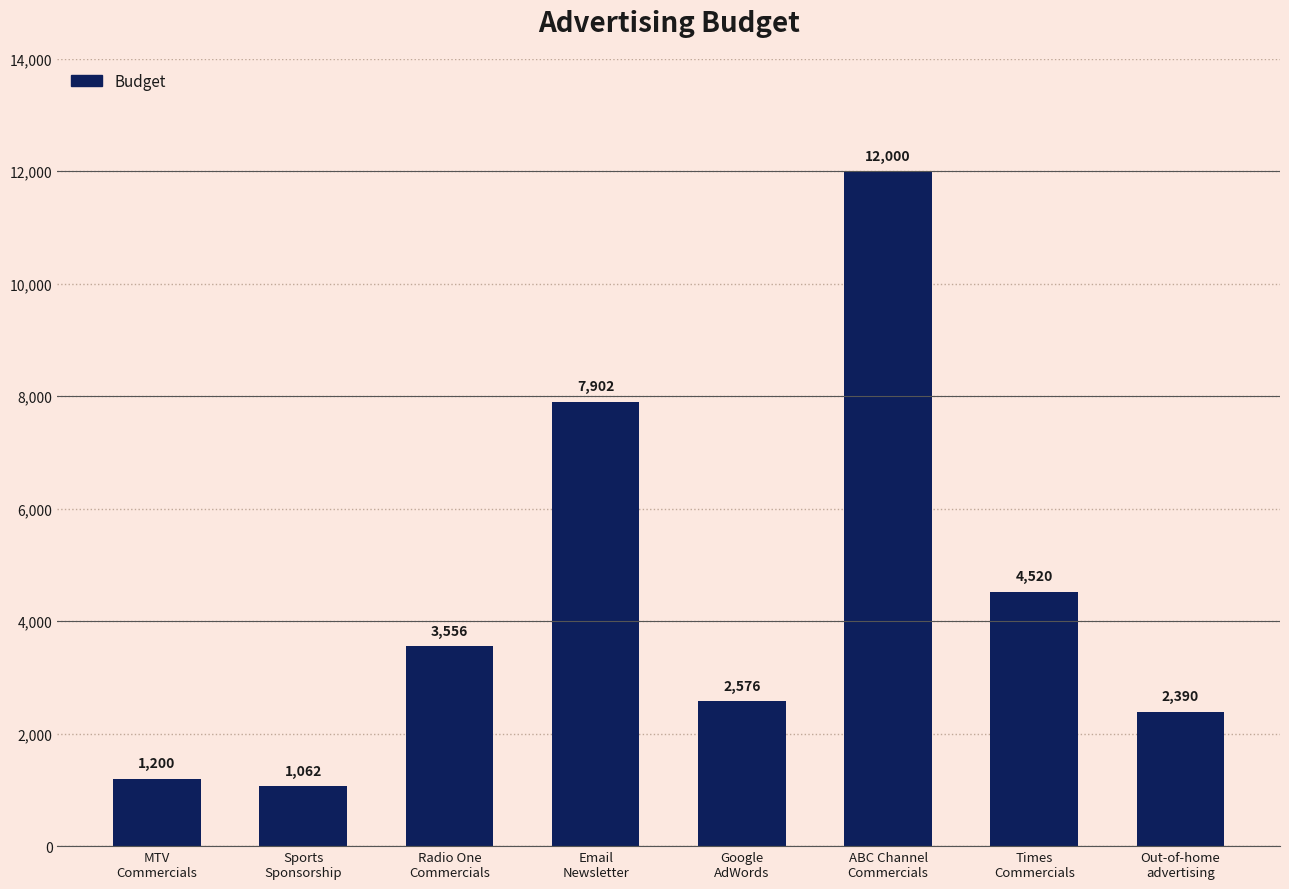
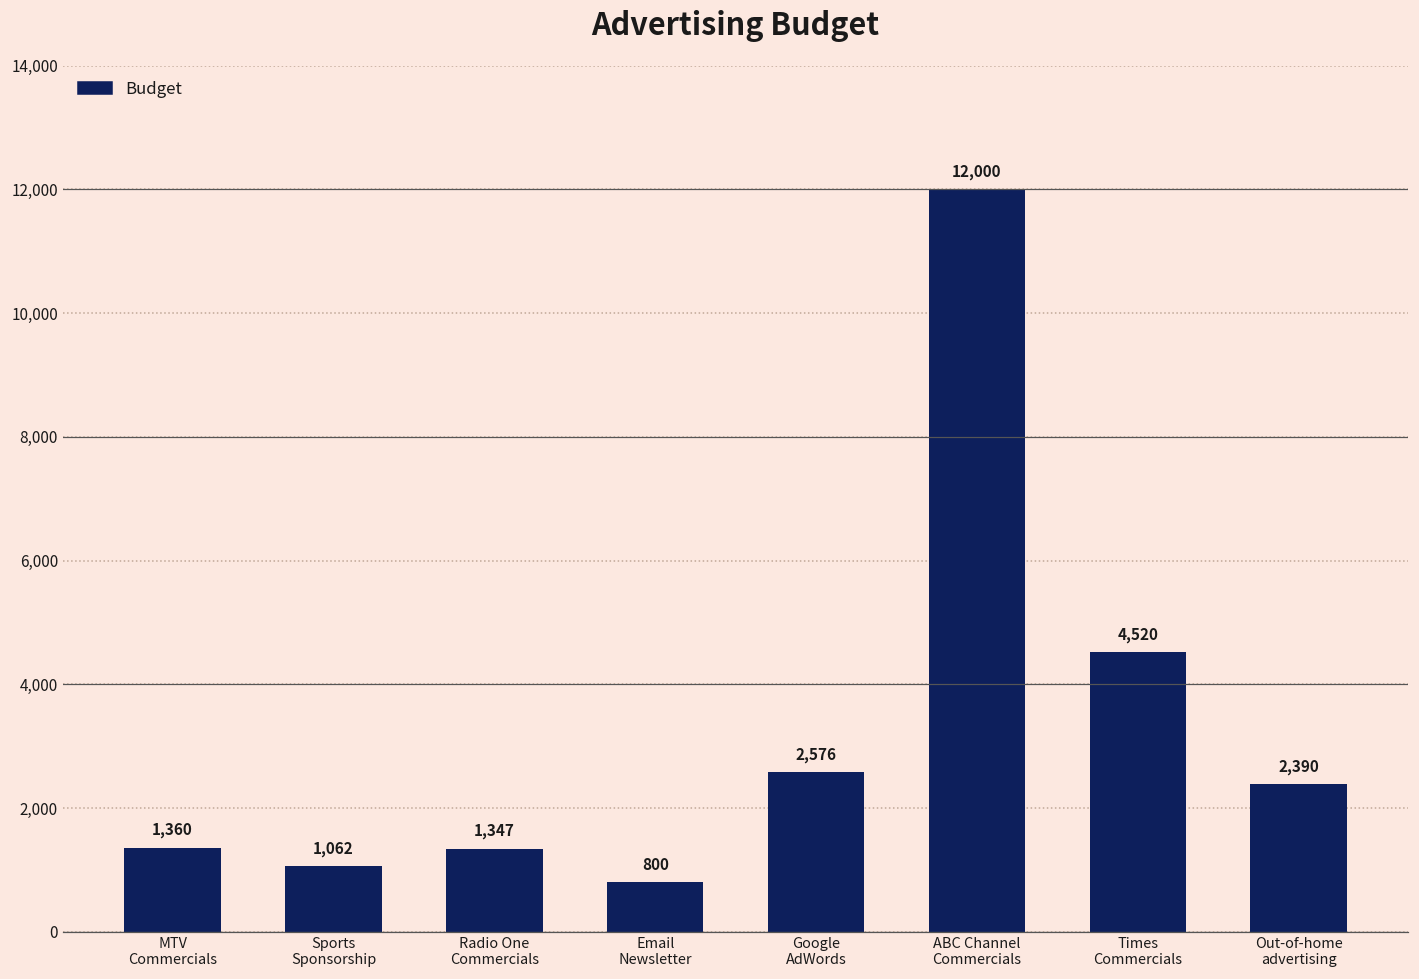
MTV Commercials: 1,200 -> 1,360
Radio One Commercials: 3,556 -> 1,347
Email Newsletter: 7,902 -> 800
